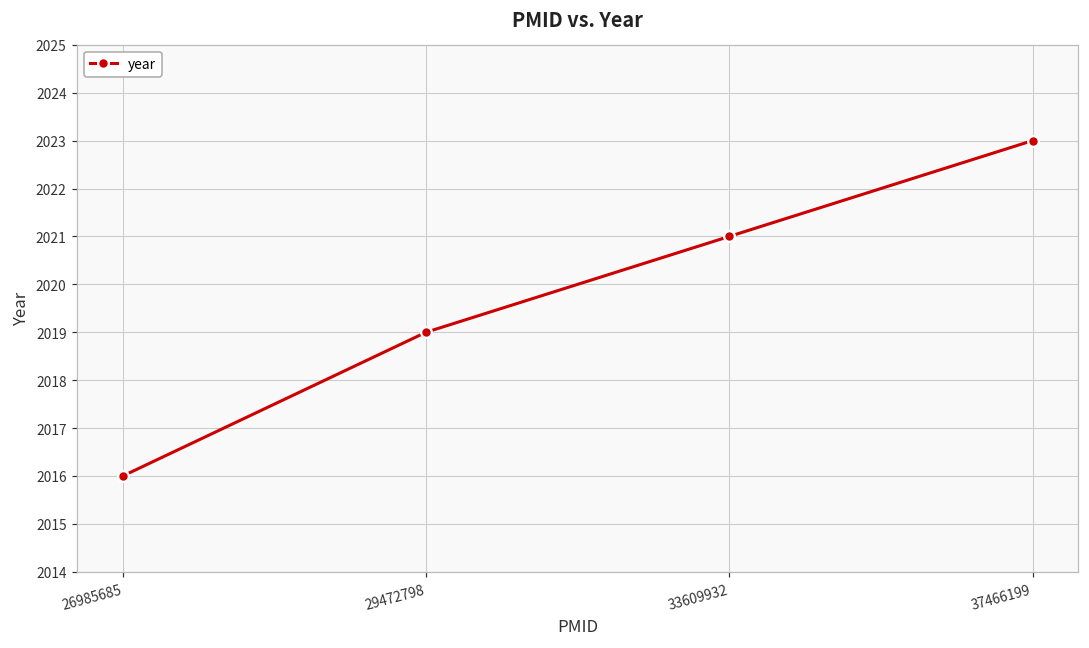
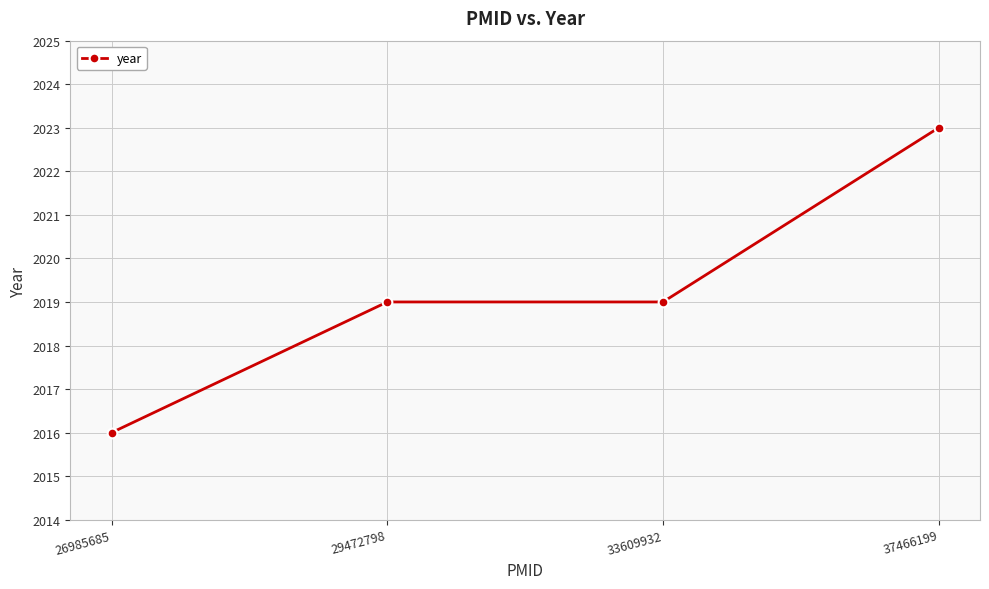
33609932: 2021 -> 2019
